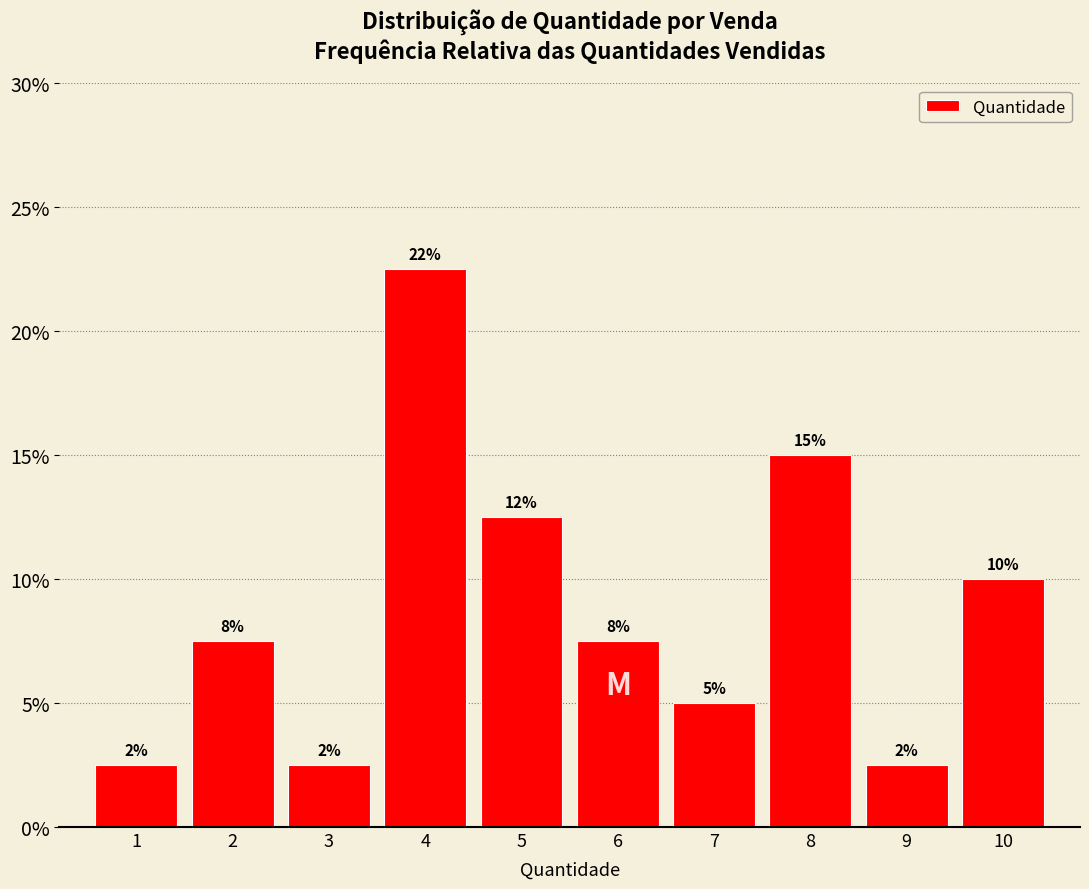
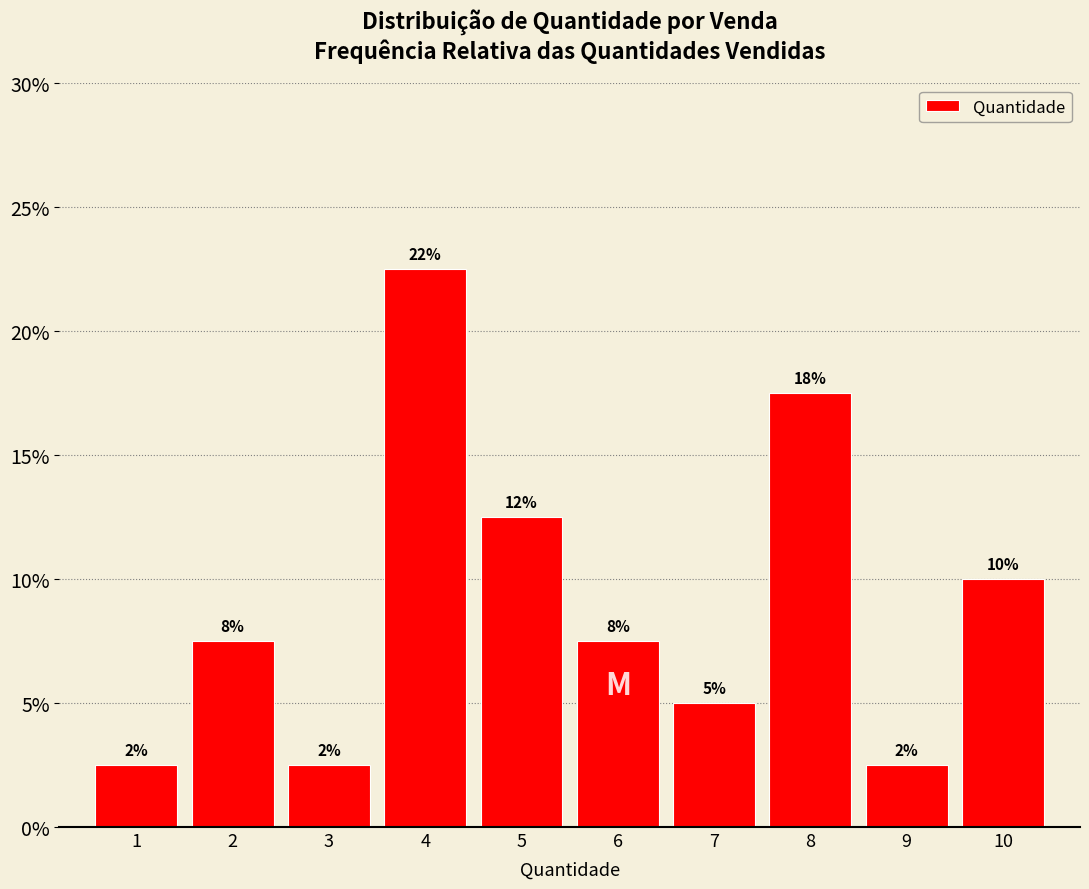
8: 15% -> 18%
